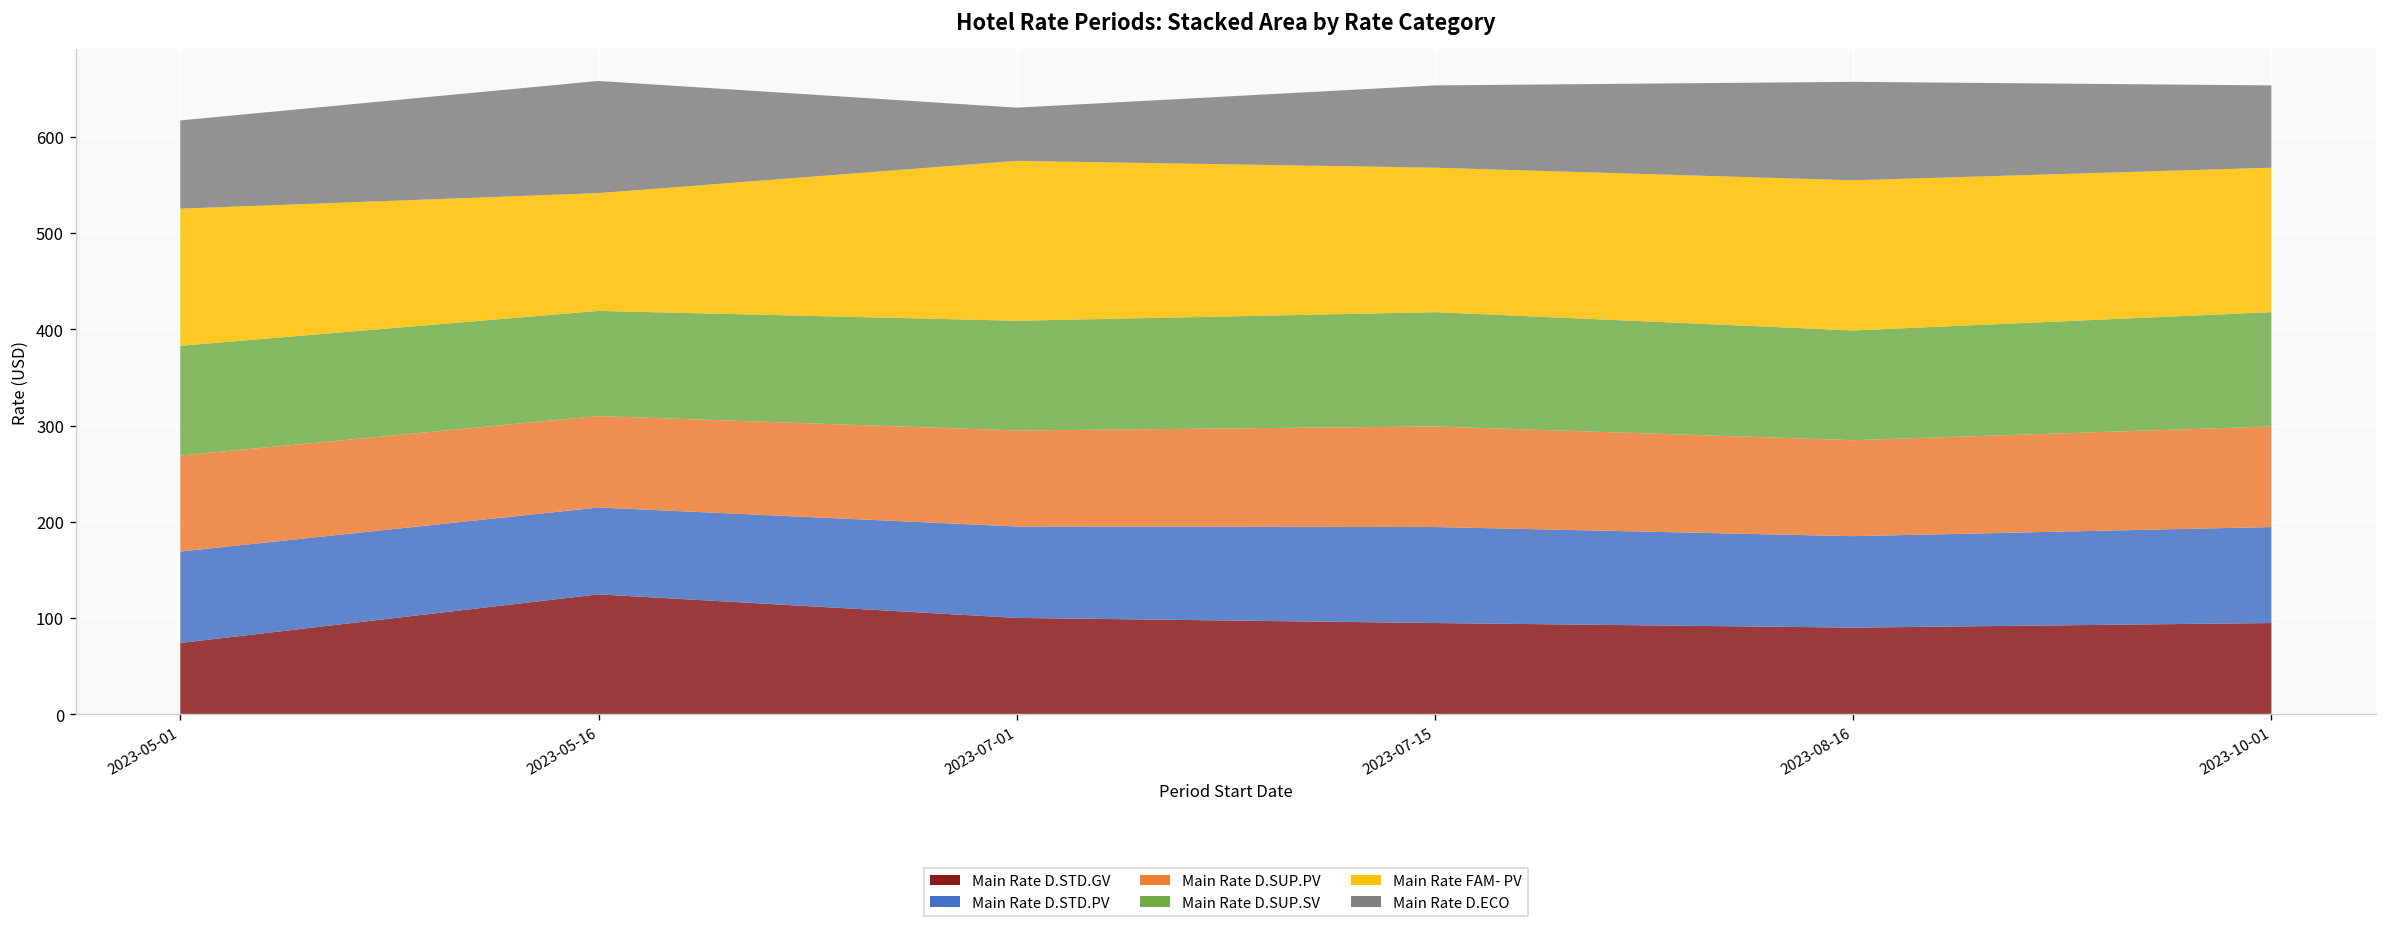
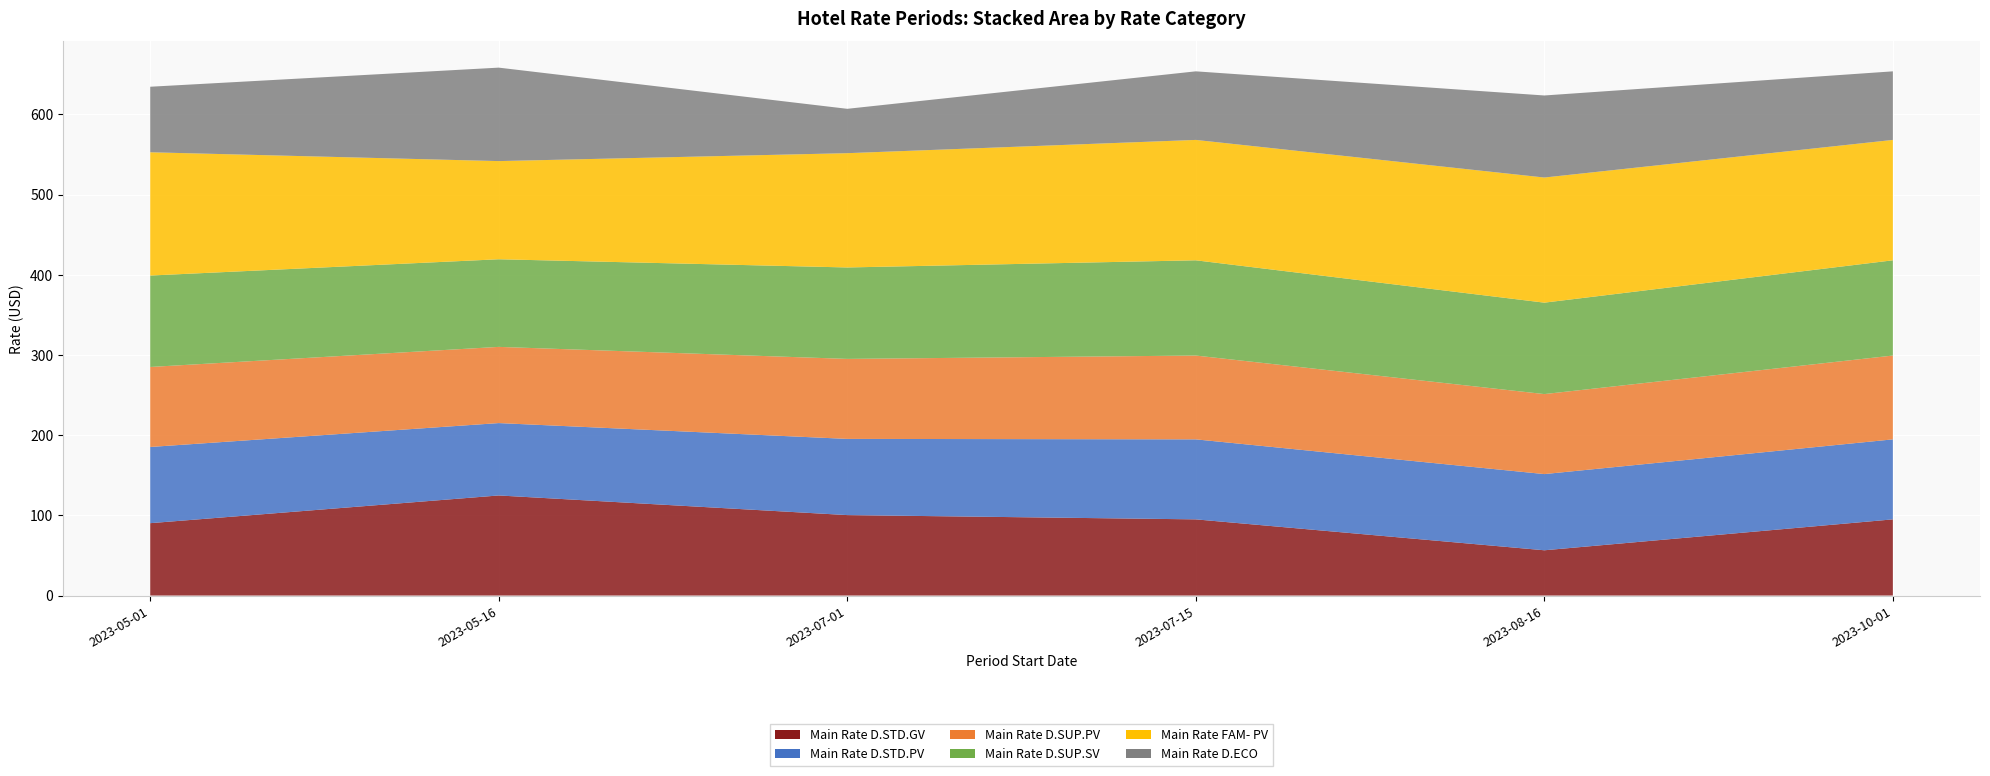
Main Rate D.STD.GV, 2023-05-01: 70 -> 90
Main Rate FAM- PV, 2023-05-01: 140 -> 150
Main Rate D.ECO, 2023-05-01: 90 -> 80
Main Rate FAM- PV, 2023-07-01: 170 -> 140
Main Rate D.STD.GV, 2023-08-16: 90 -> 60
